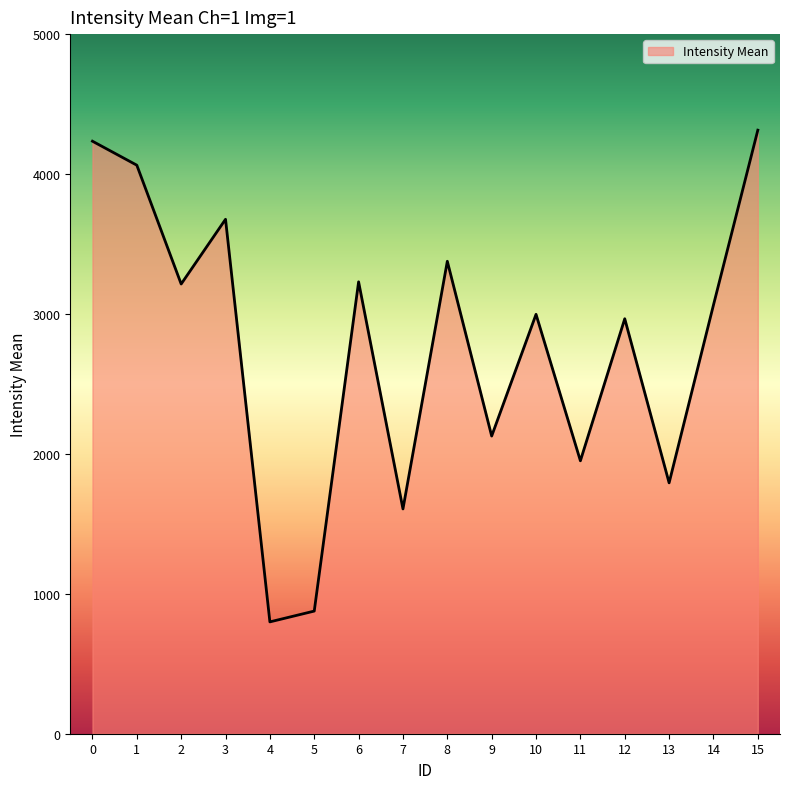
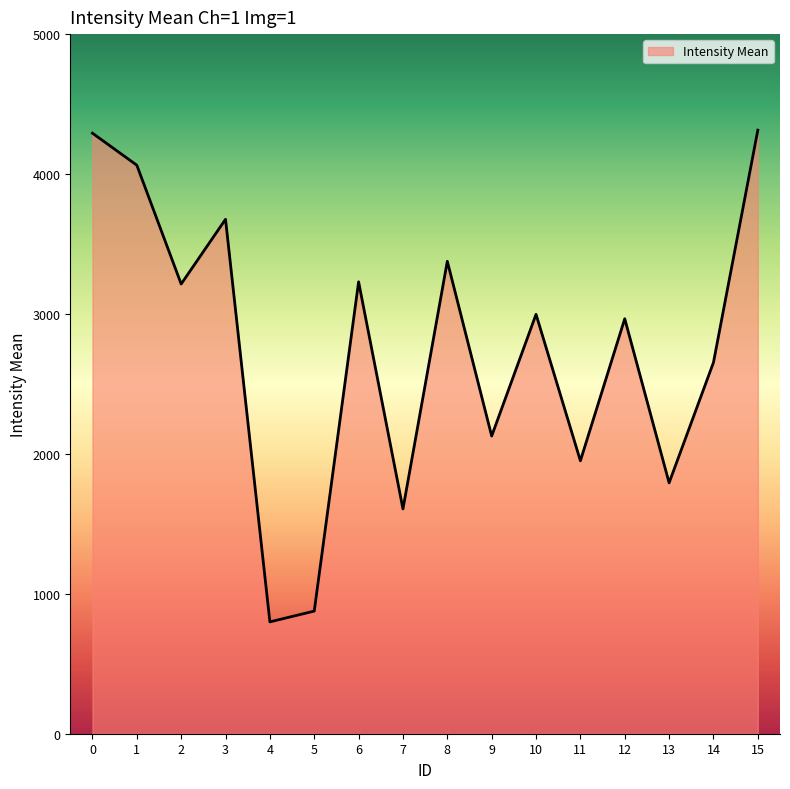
0: 4230 -> 4290
14: 3060 -> 2650
